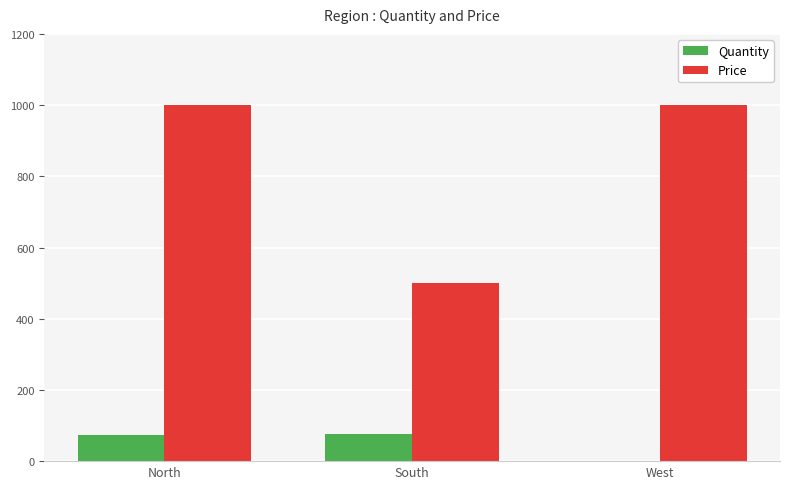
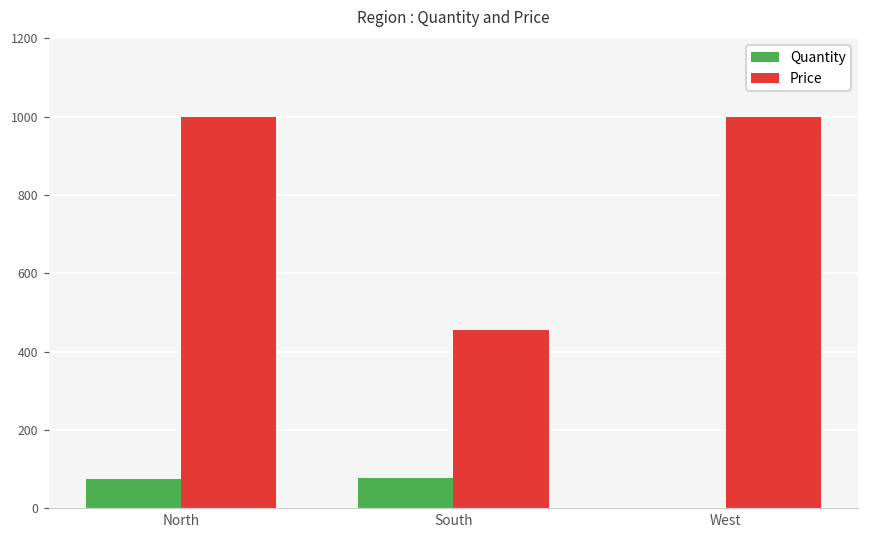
Price, South: 500 -> 460
